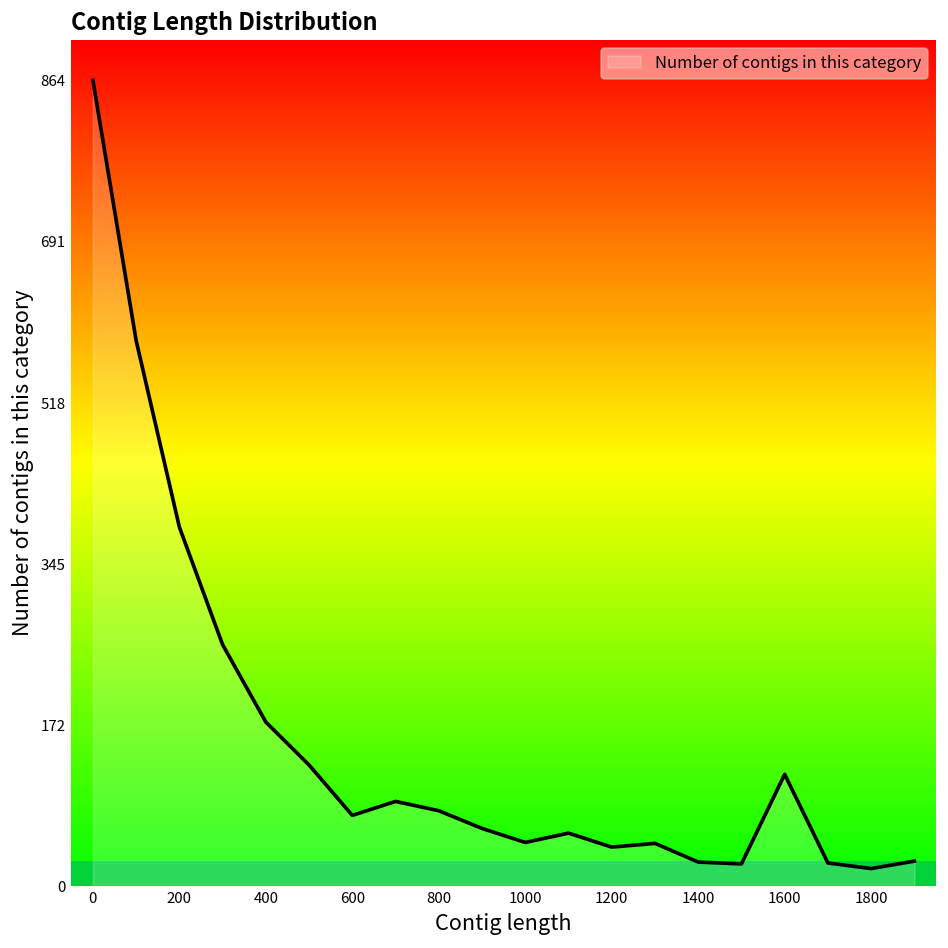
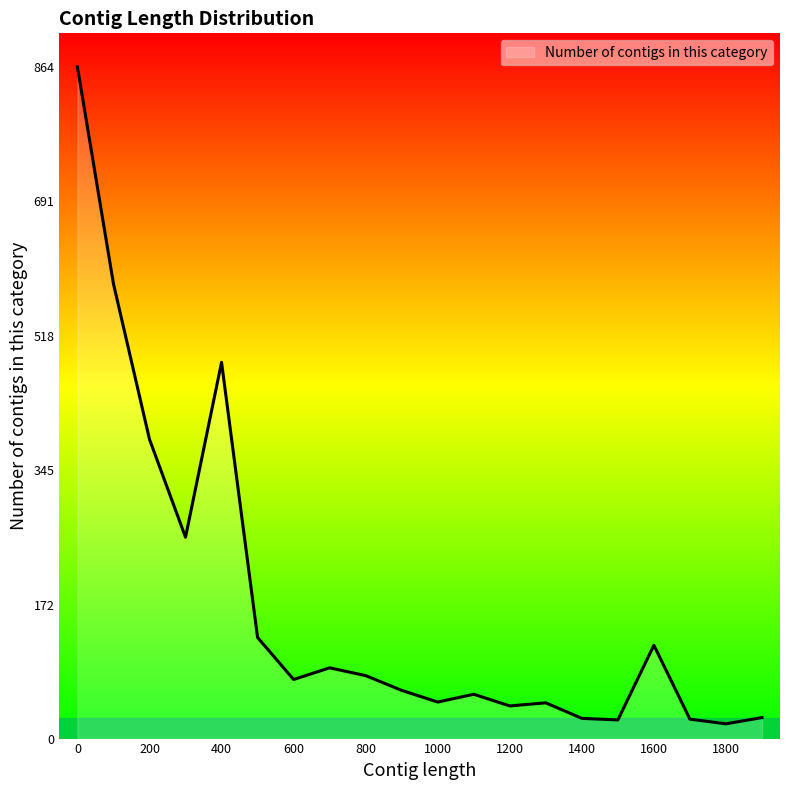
400: 180 -> 480
